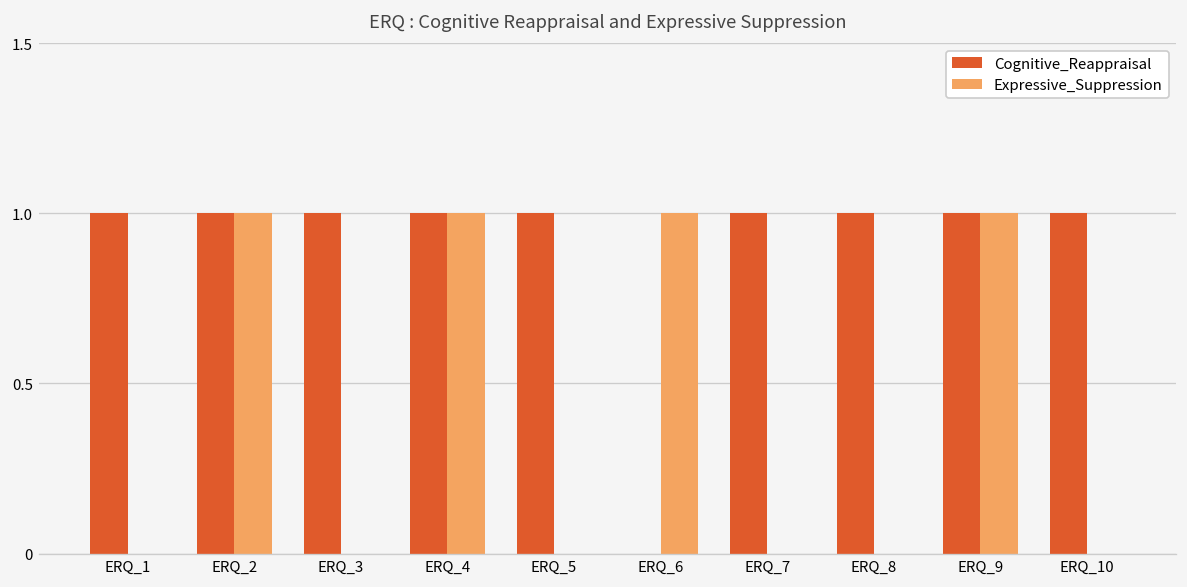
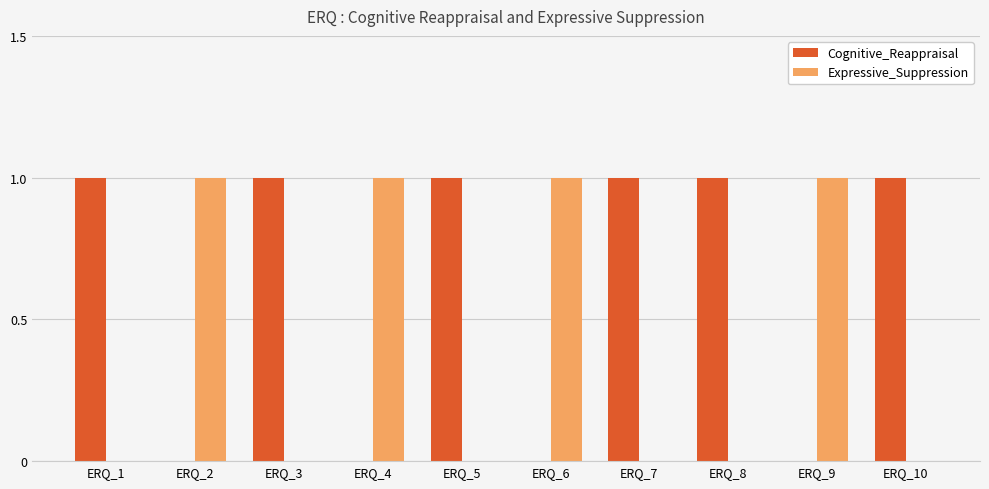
Cognitive_Reappraisal, ERQ_2: 1 -> 0
Cognitive_Reappraisal, ERQ_4: 1 -> 0
Cognitive_Reappraisal, ERQ_9: 1 -> 0
